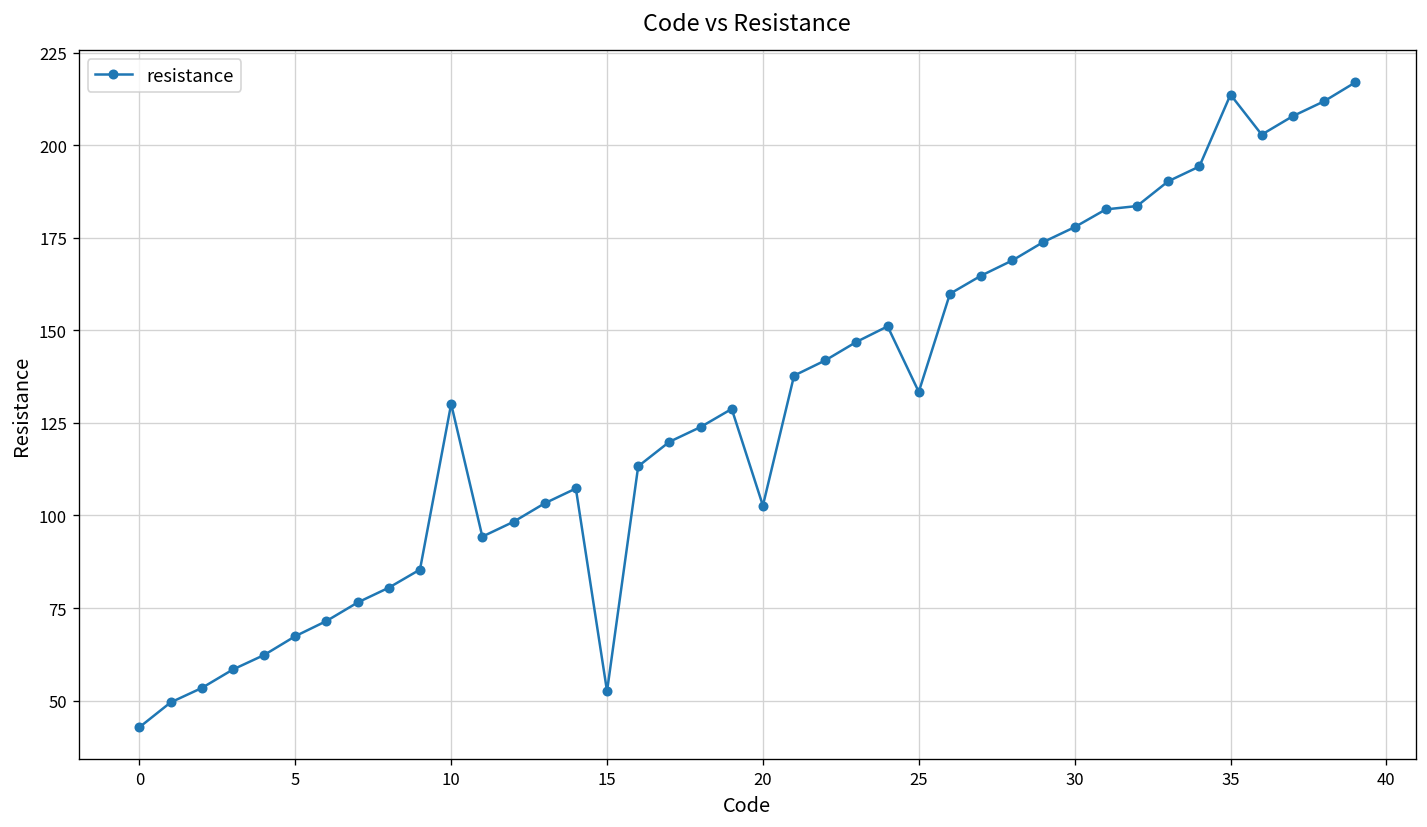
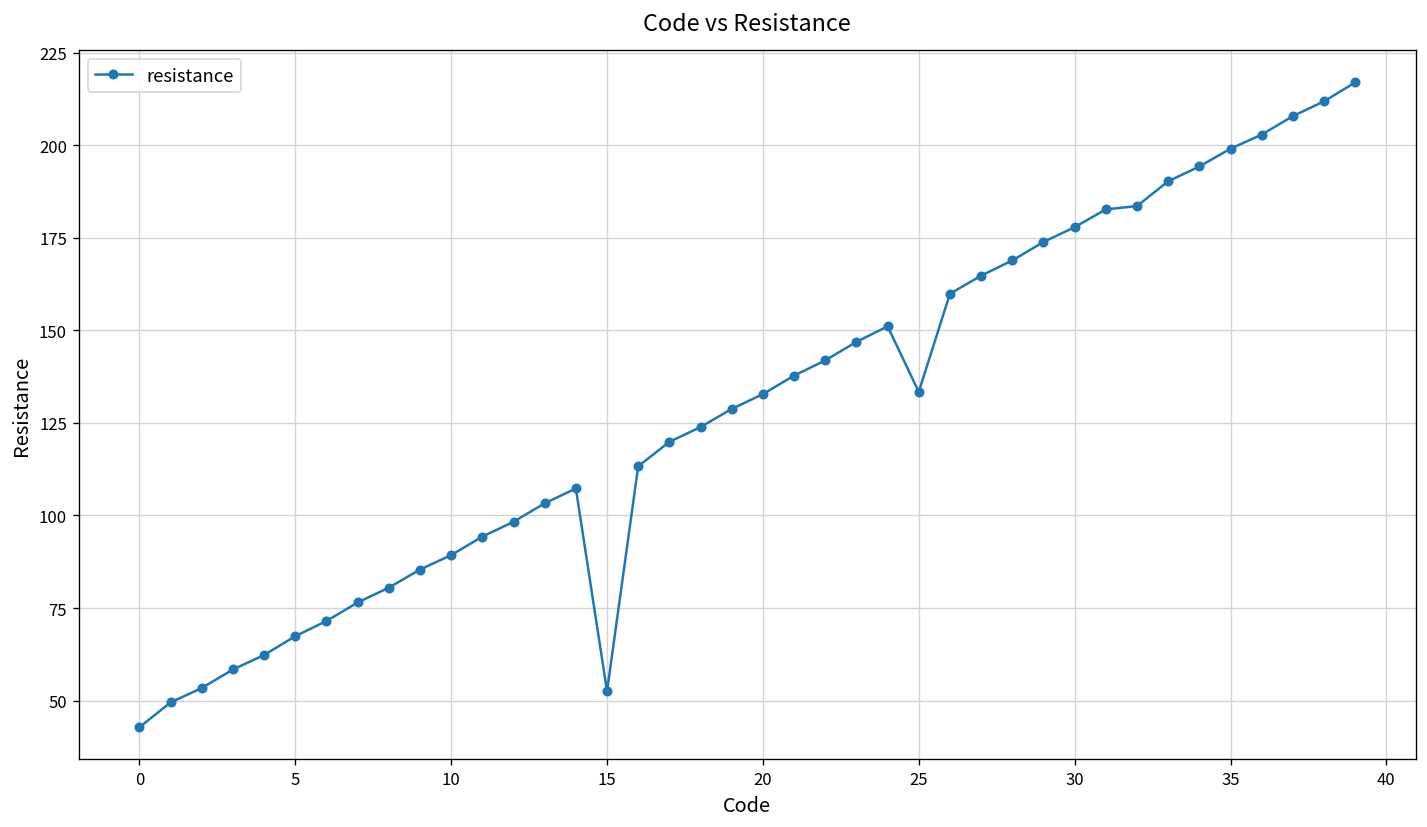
10: 130 -> 89
20: 103 -> 133
35: 214 -> 199
